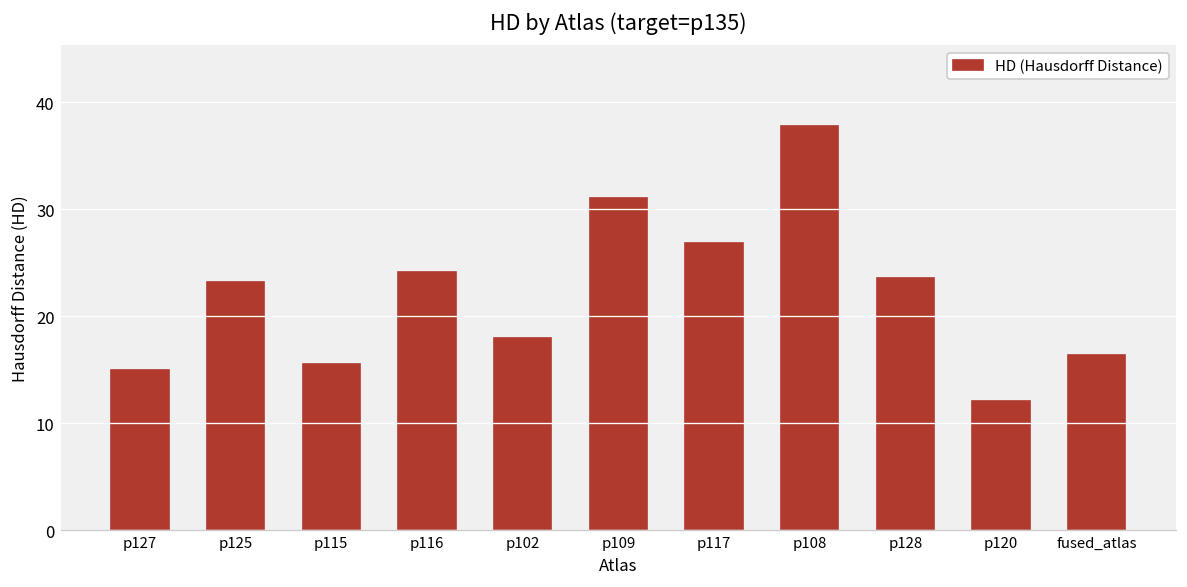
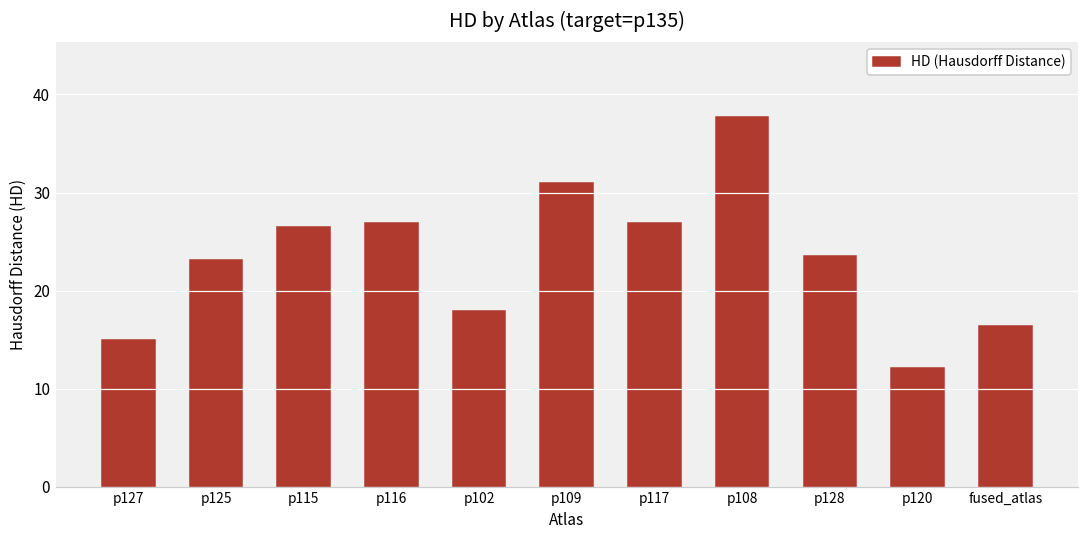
p115: 16 -> 27
p116: 24 -> 27
